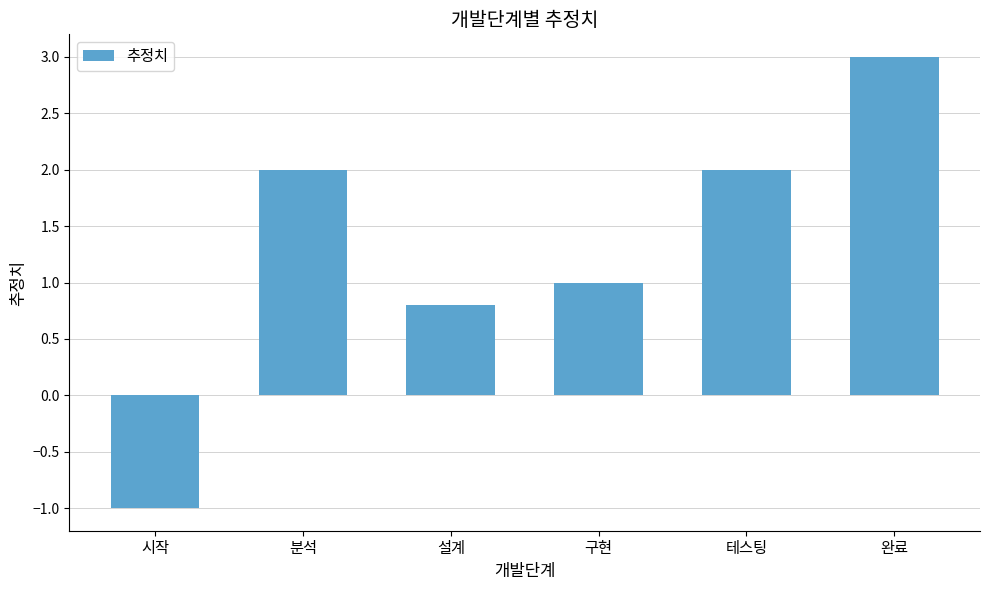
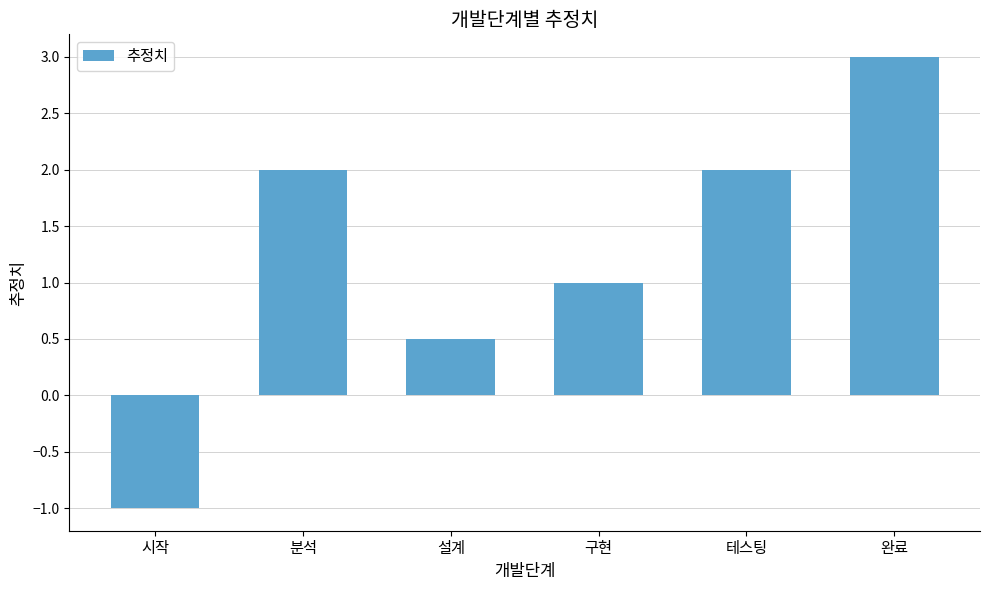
설계: 0.8 -> 0.5
